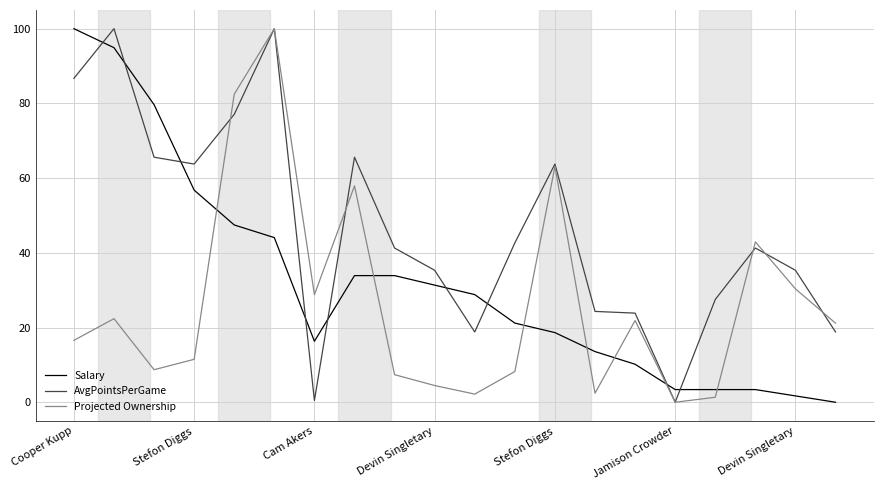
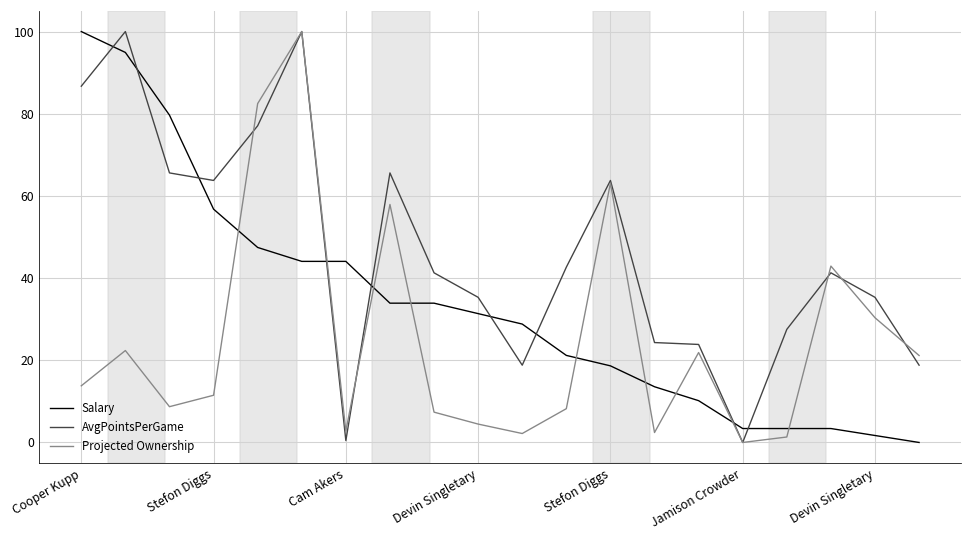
Projected Ownership, Cooper Kupp: 17 -> 14
Salary, Cam Akers: 16 -> 44
Projected Ownership, Cam Akers: 29 -> 3
